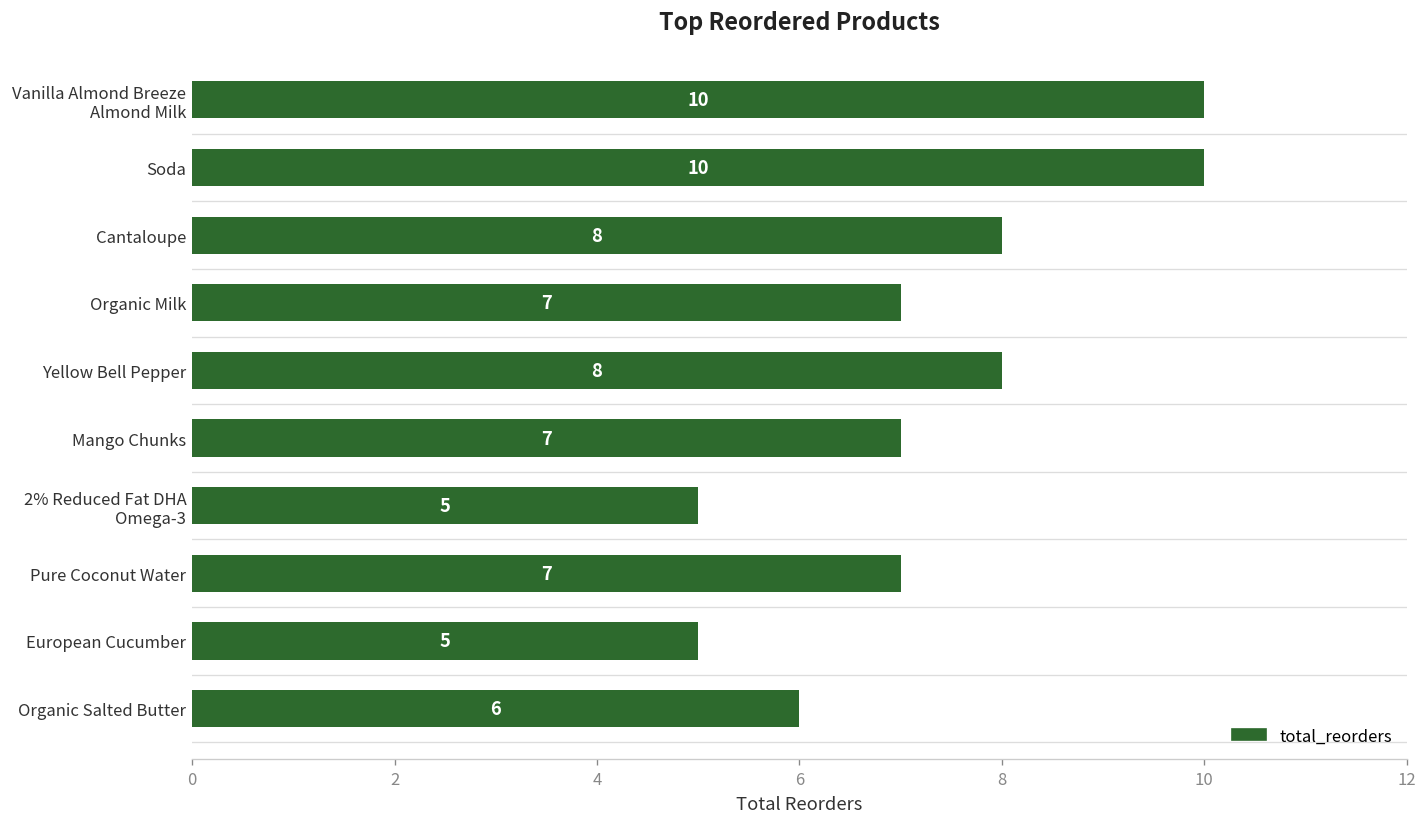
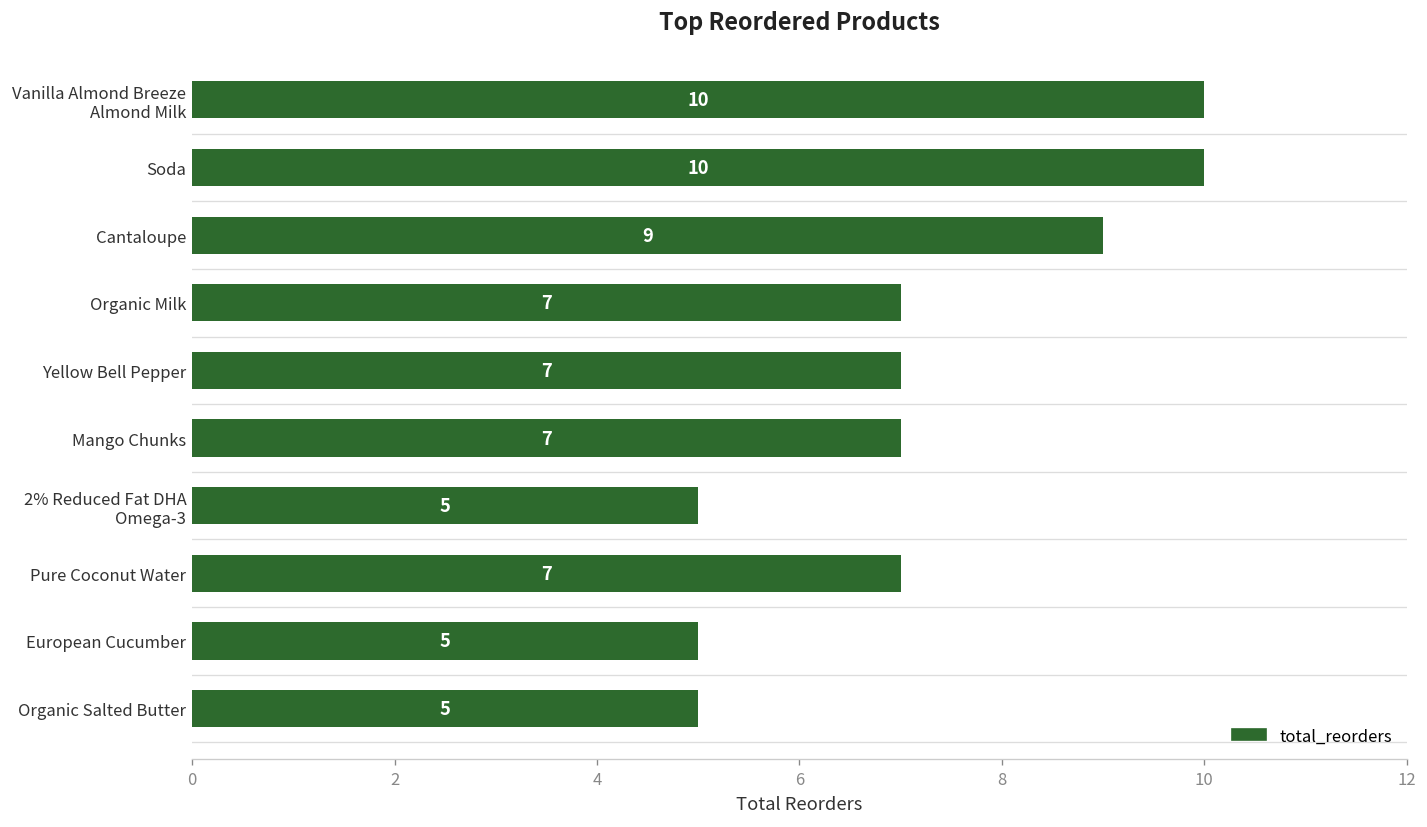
Cantaloupe: 8 -> 9
Yellow Bell Pepper: 8 -> 7
Organic Salted Butter: 6 -> 5
